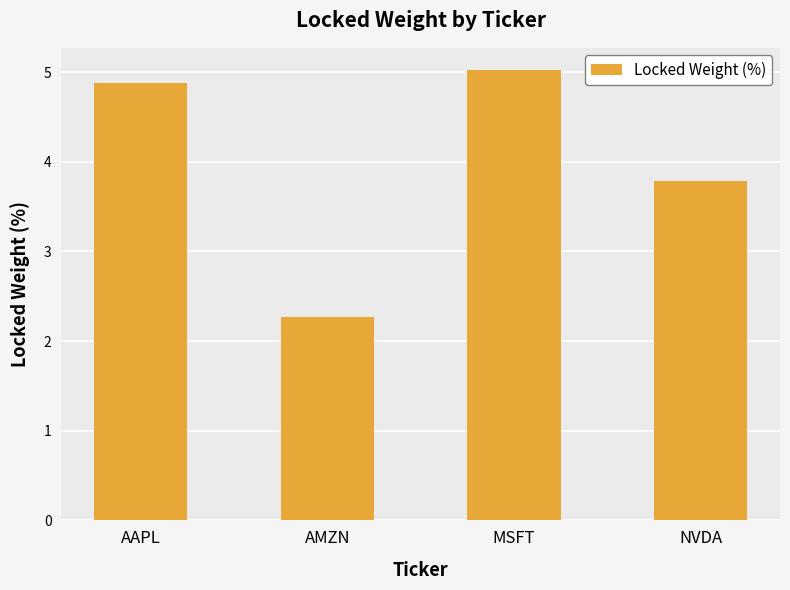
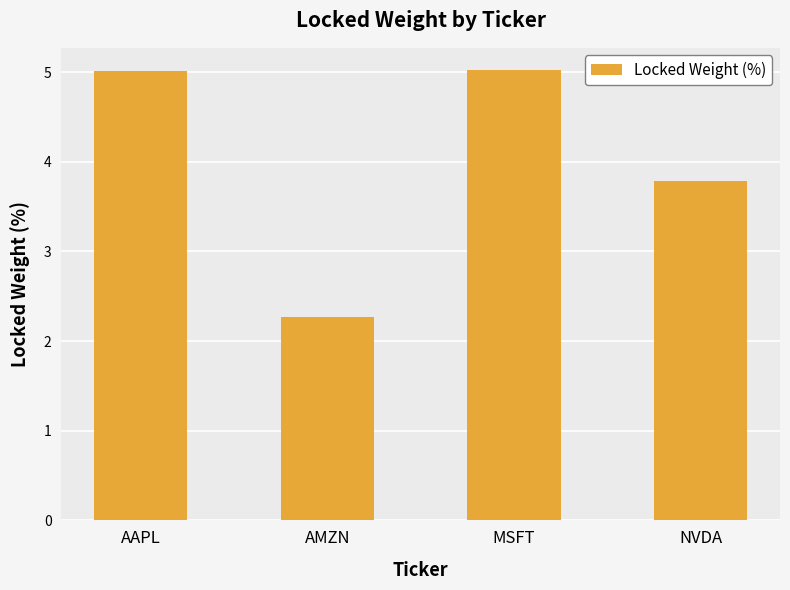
AAPL: 4.9 -> 5.0
